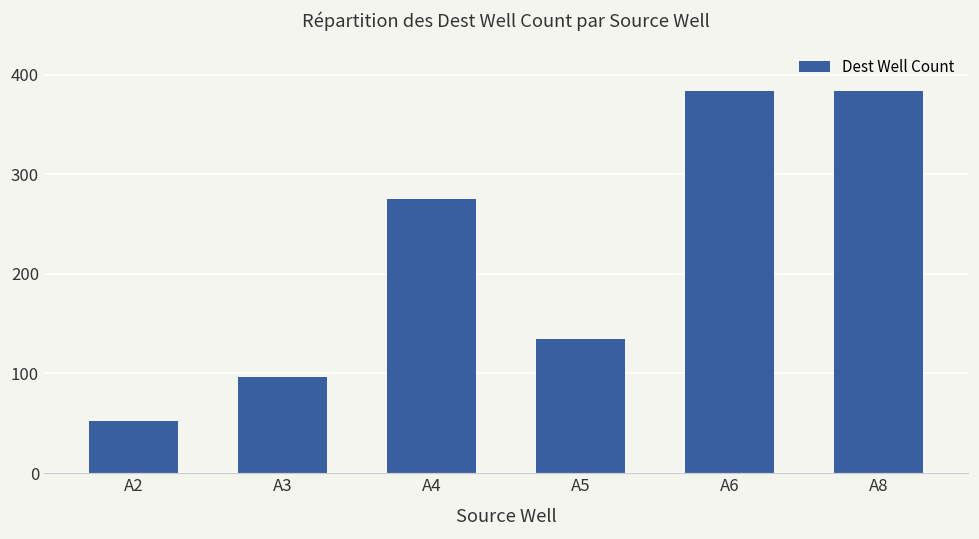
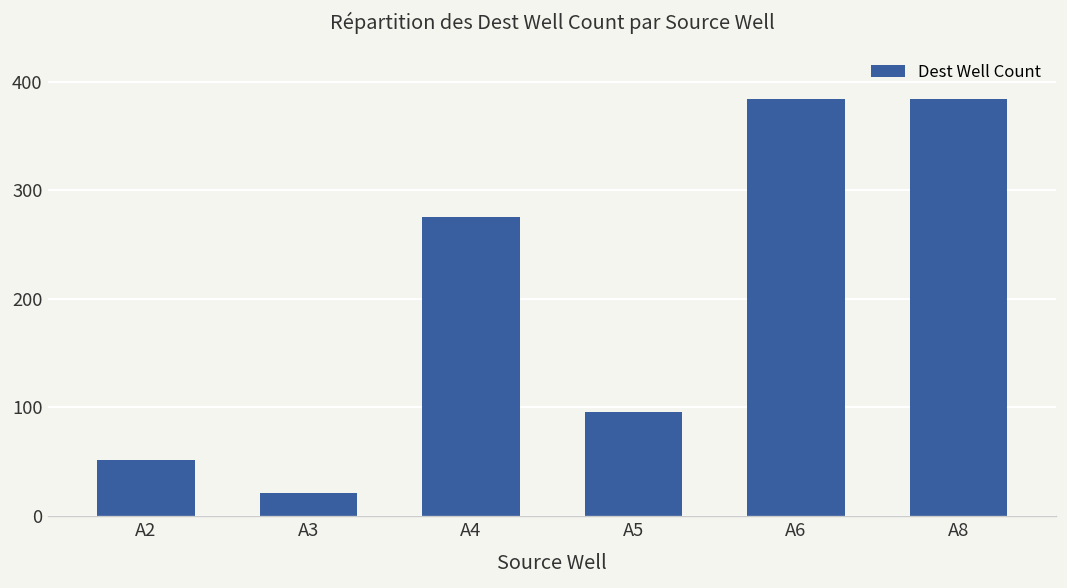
A3: 100 -> 20
A5: 140 -> 100
